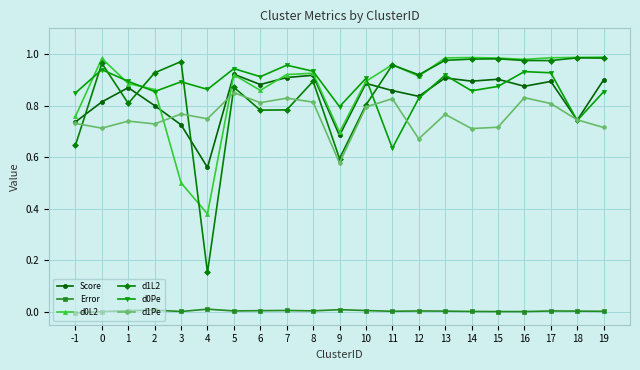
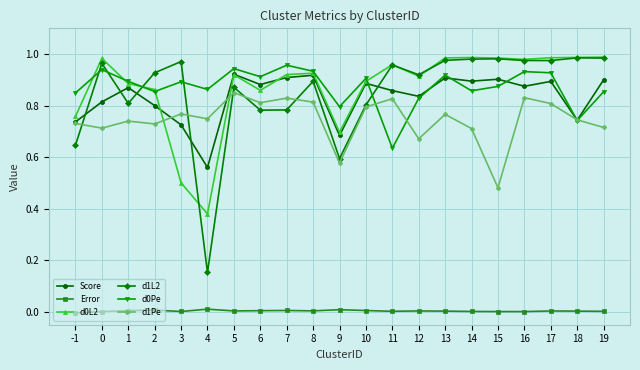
d1Pe, 15: 0.72 -> 0.48
